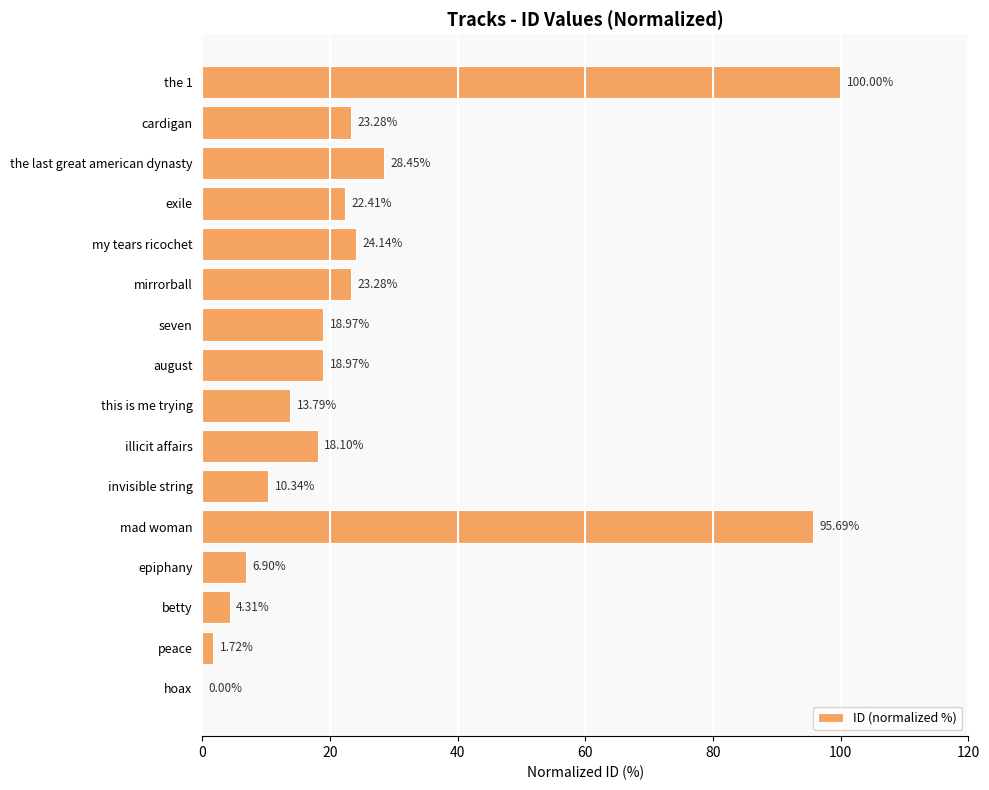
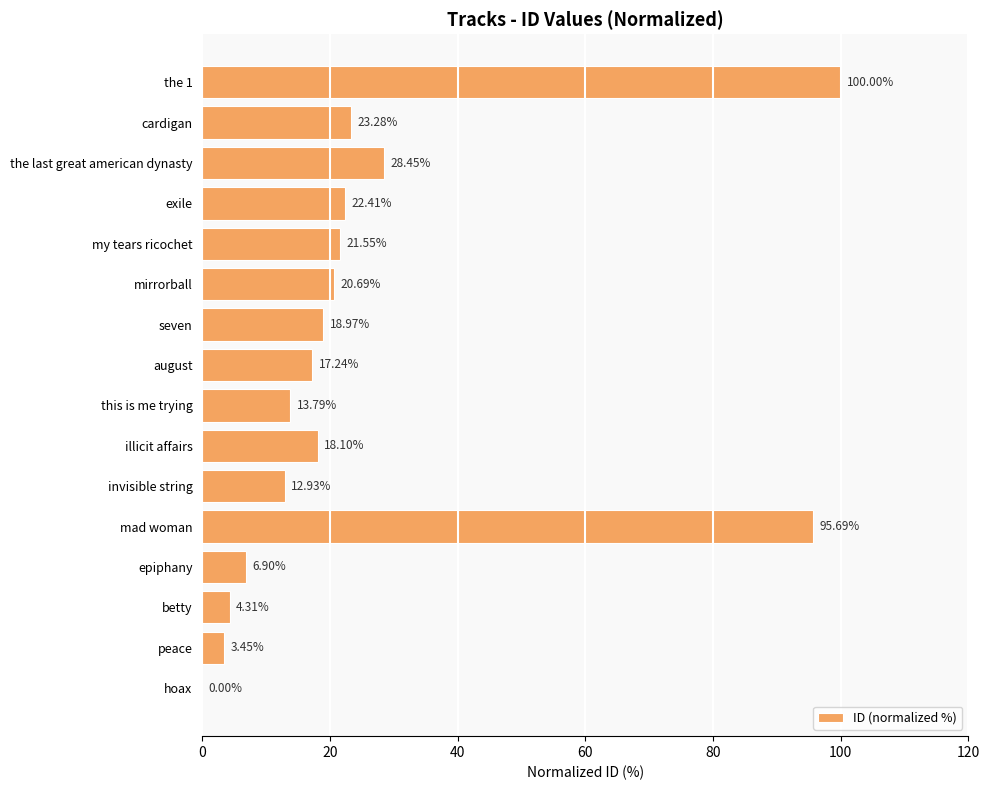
my tears ricochet: 24.14% -> 21.55%
mirrorball: 23.28% -> 20.69%
august: 18.97% -> 17.24%
invisible string: 10.34% -> 12.93%
peace: 1.72% -> 3.45%
